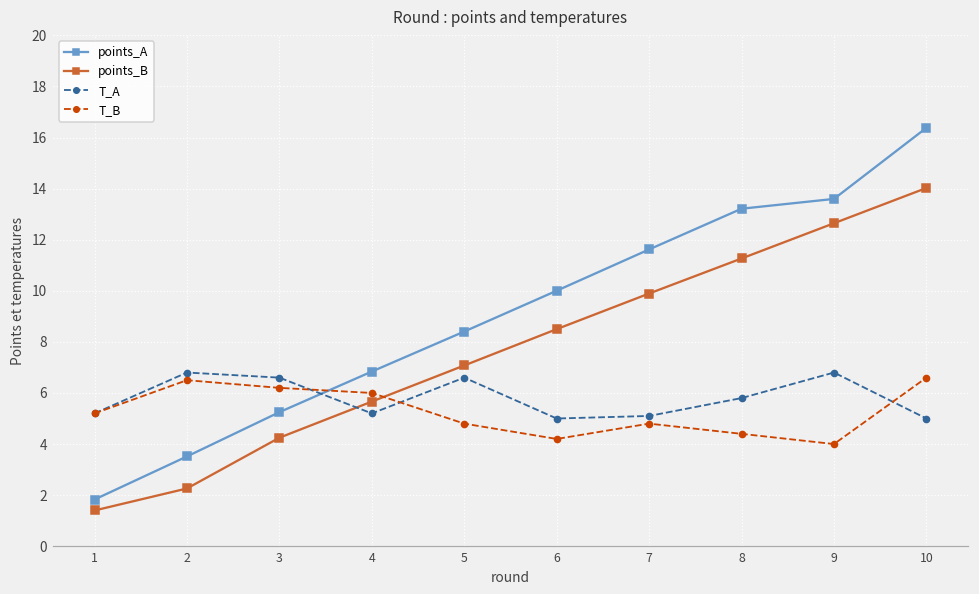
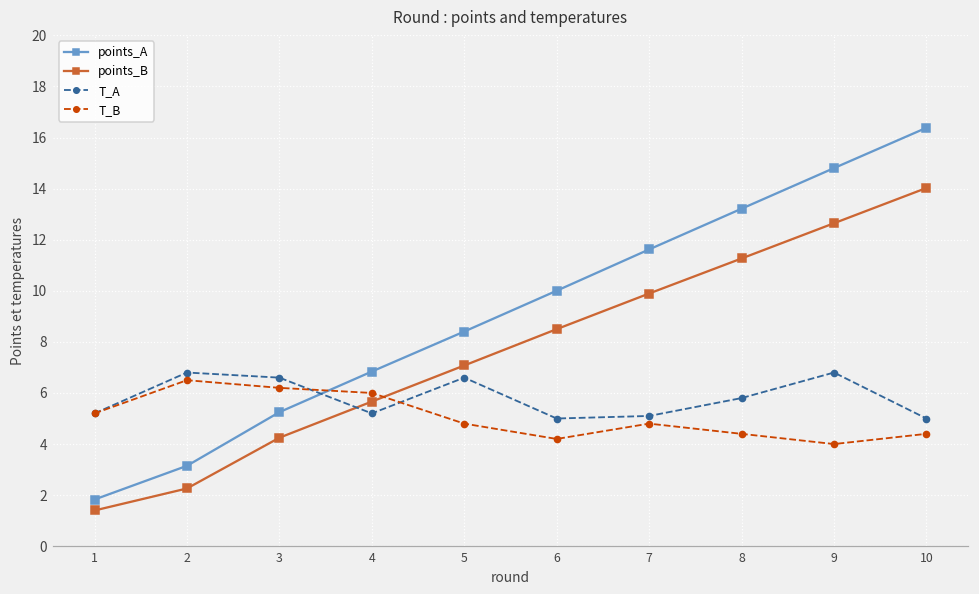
points_A, 2: 3.5 -> 3.1
points_A, 9: 13.6 -> 14.8
T_B, 10: 6.6 -> 4.4
